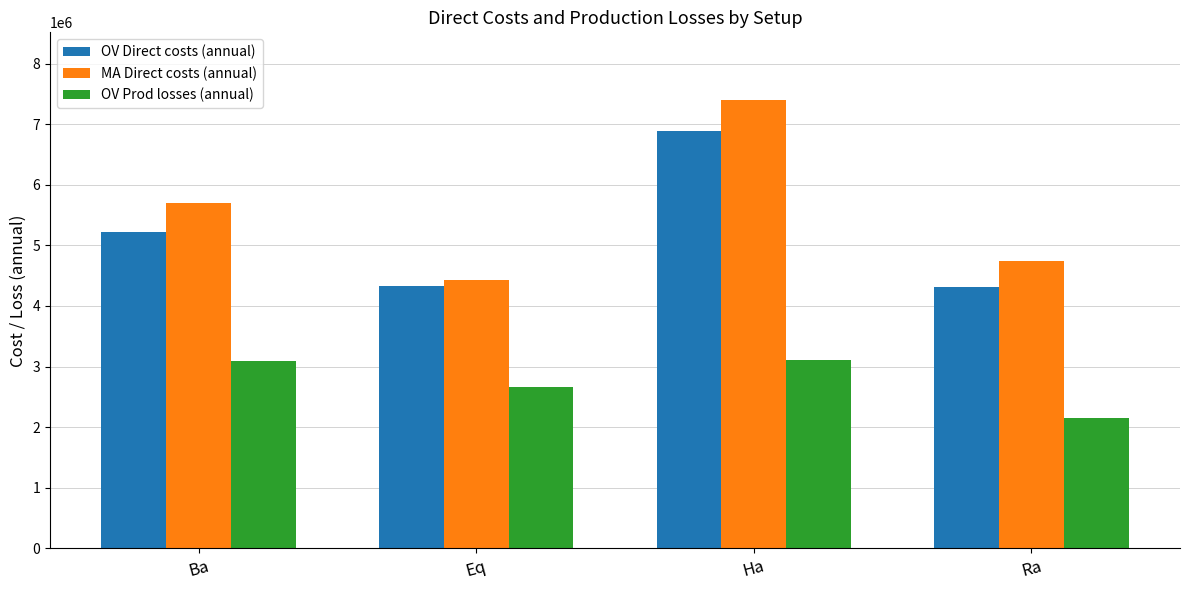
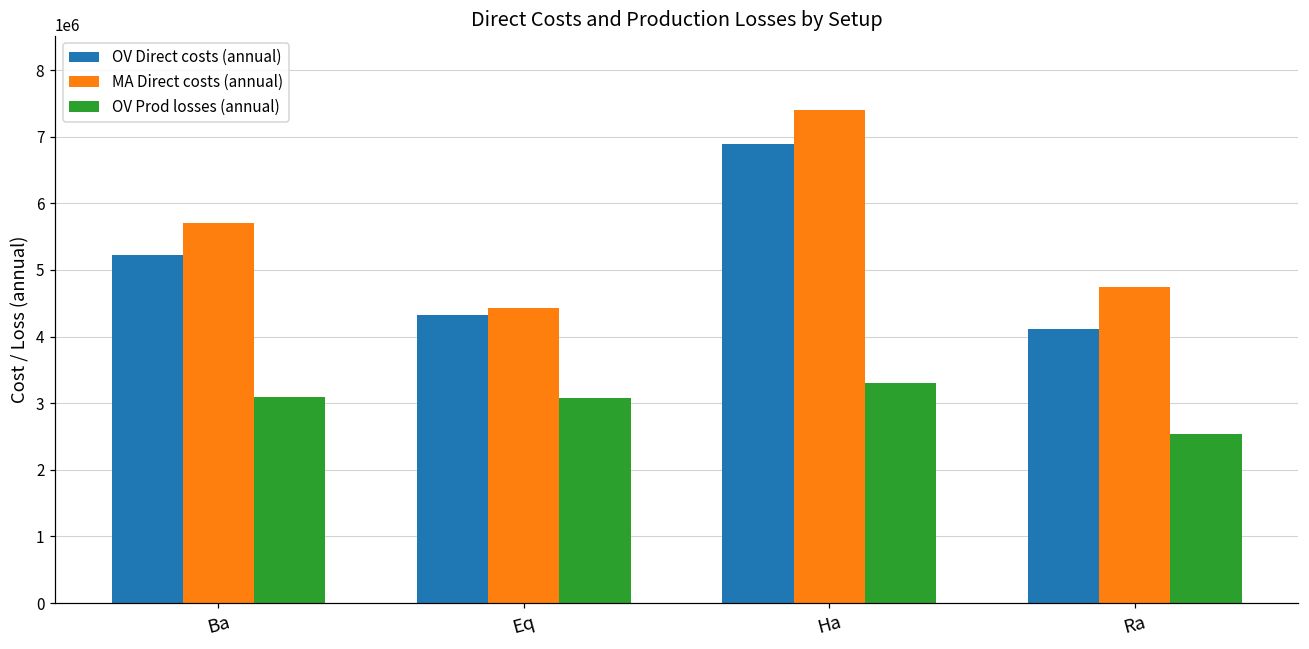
OV Prod losses (annual), Eq: 2700000 -> 3100000
OV Prod losses (annual), Ha: 3100000 -> 3300000
OV Direct costs (annual), Ra: 4300000 -> 4100000
OV Prod losses (annual), Ra: 2100000 -> 2500000
